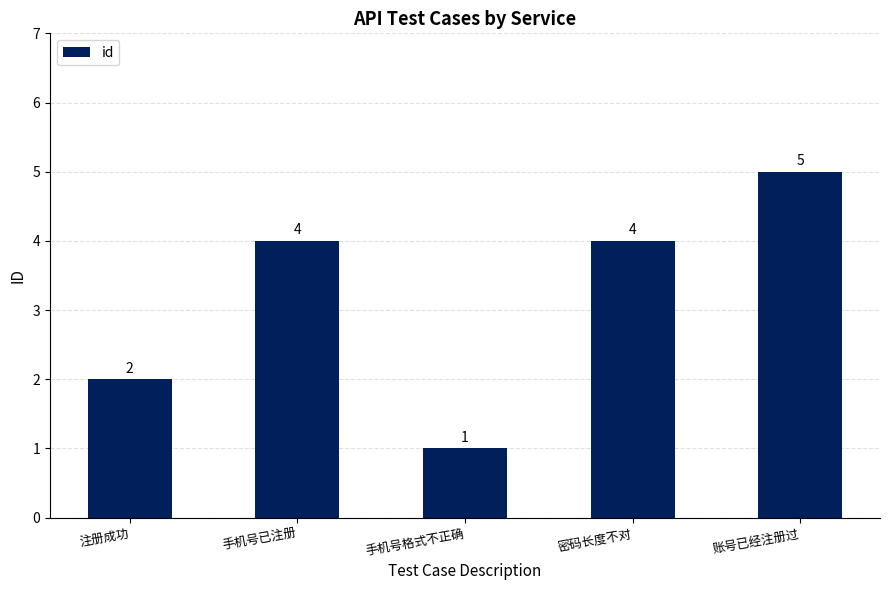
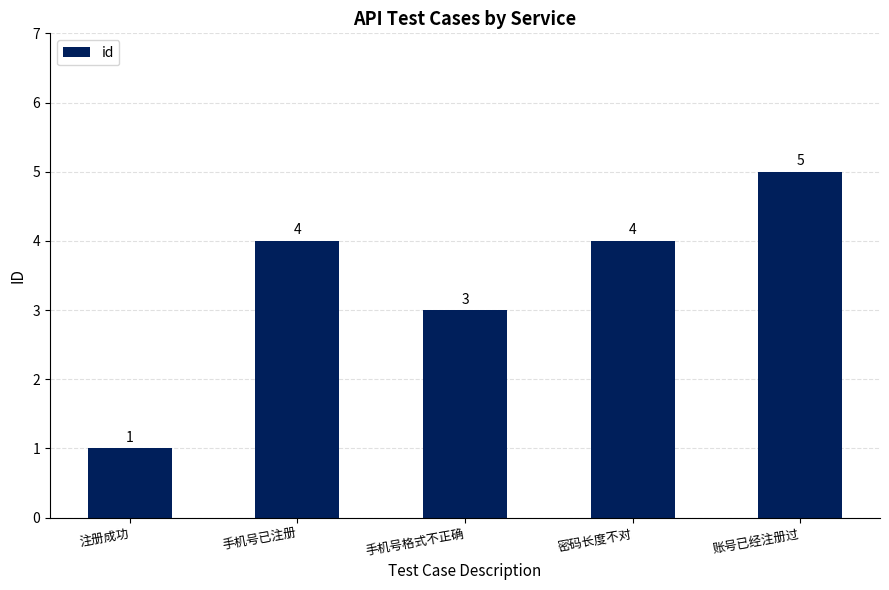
注册成功: 2 -> 1
手机号格式不正确: 1 -> 3
